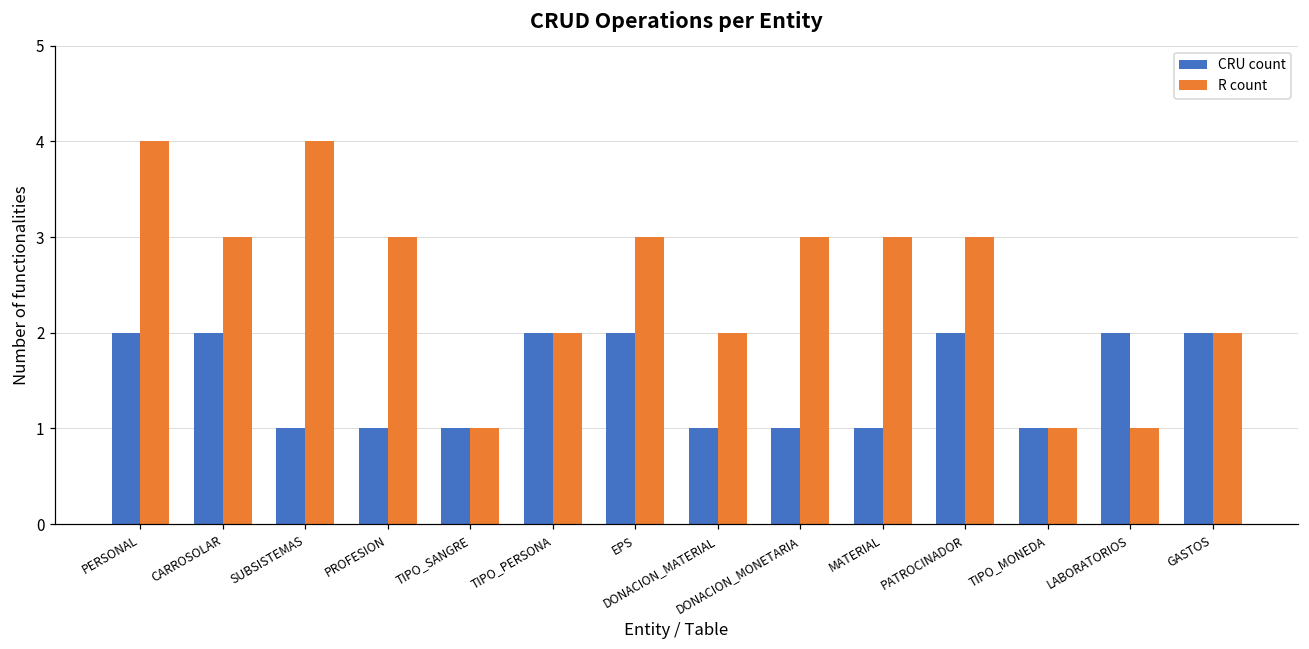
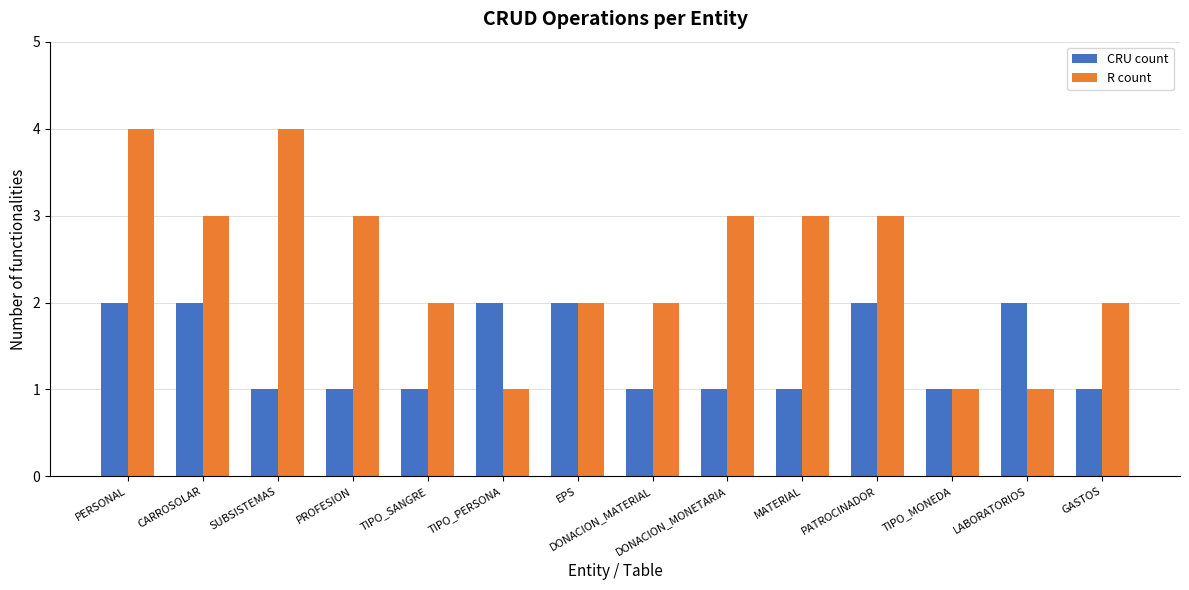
R count, TIPO_SANGRE: 1 -> 2
R count, TIPO_PERSONA: 2 -> 1
R count, EPS: 3 -> 2
CRU count, GASTOS: 2 -> 1
